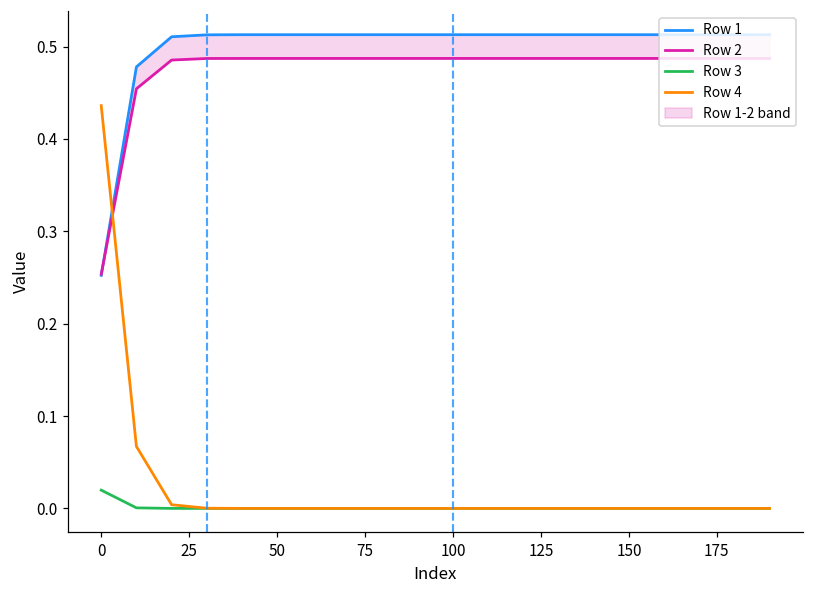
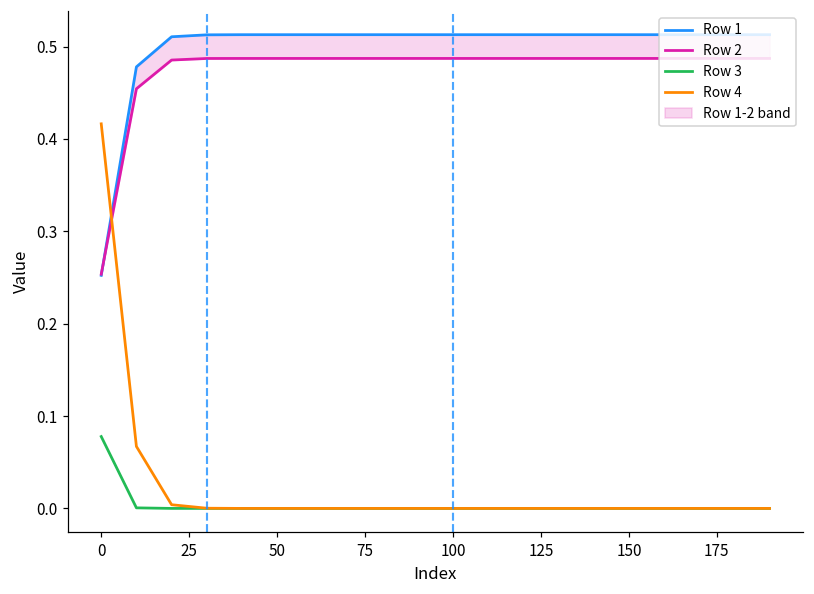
Row 3, 0: 0.02 -> 0.08
Row 4, 0: 0.44 -> 0.42
